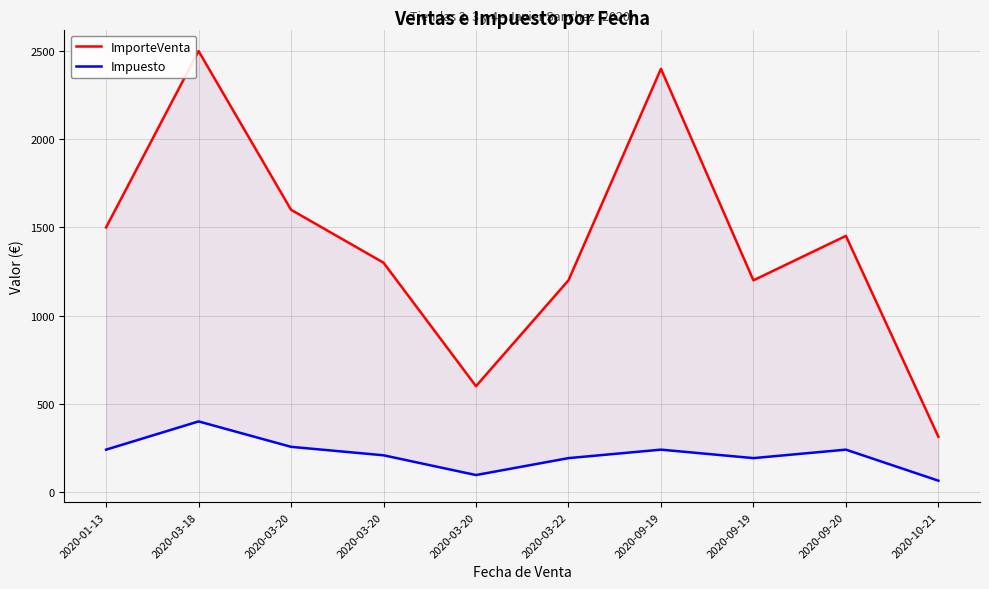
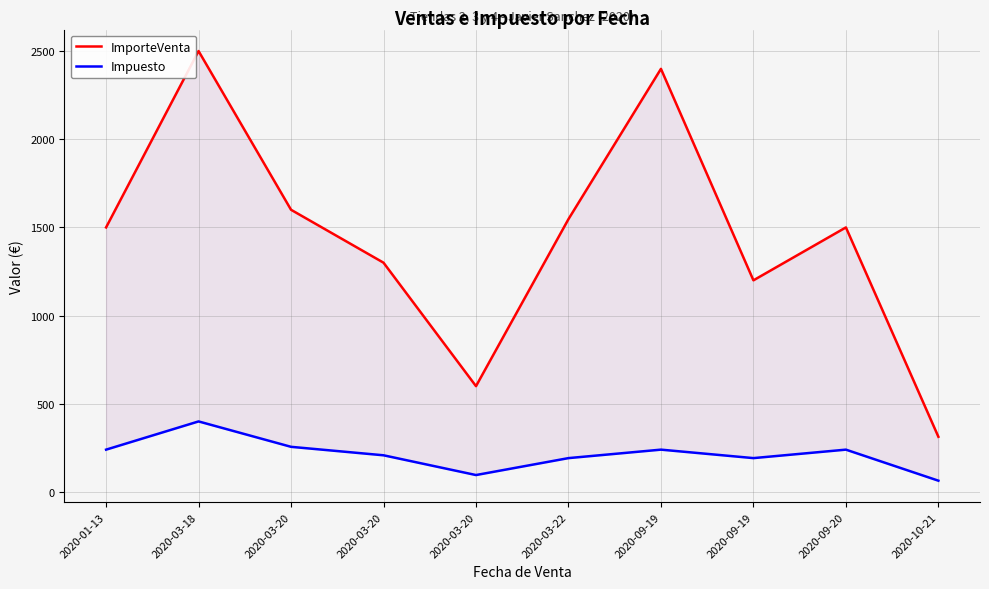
ImporteVenta, 2020-03-22: 1200 -> 1550
ImporteVenta, 2020-09-20: 1450 -> 1500
